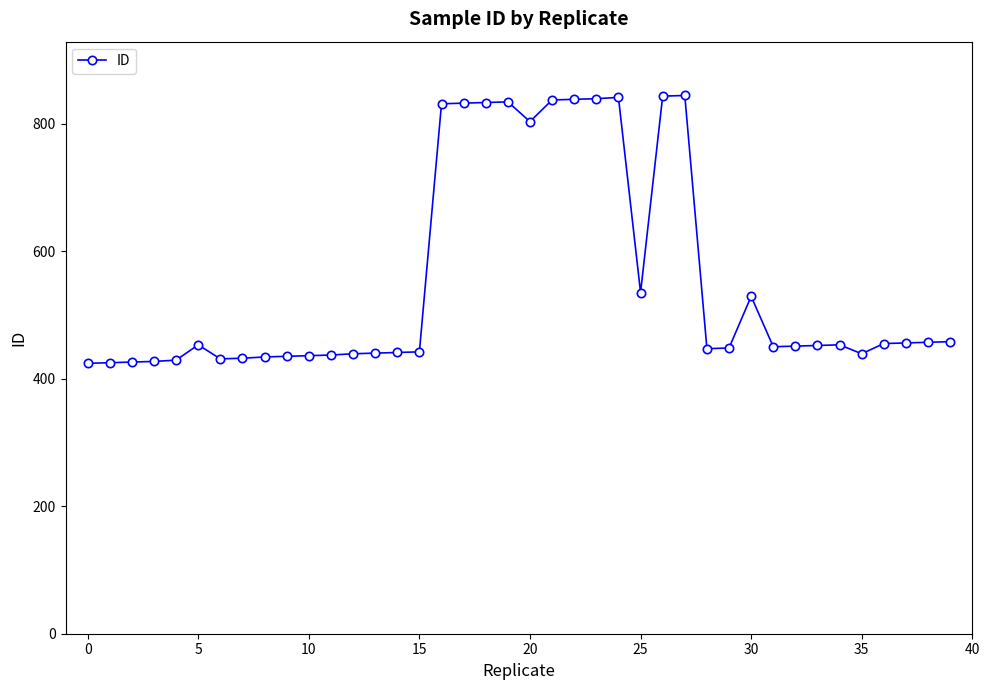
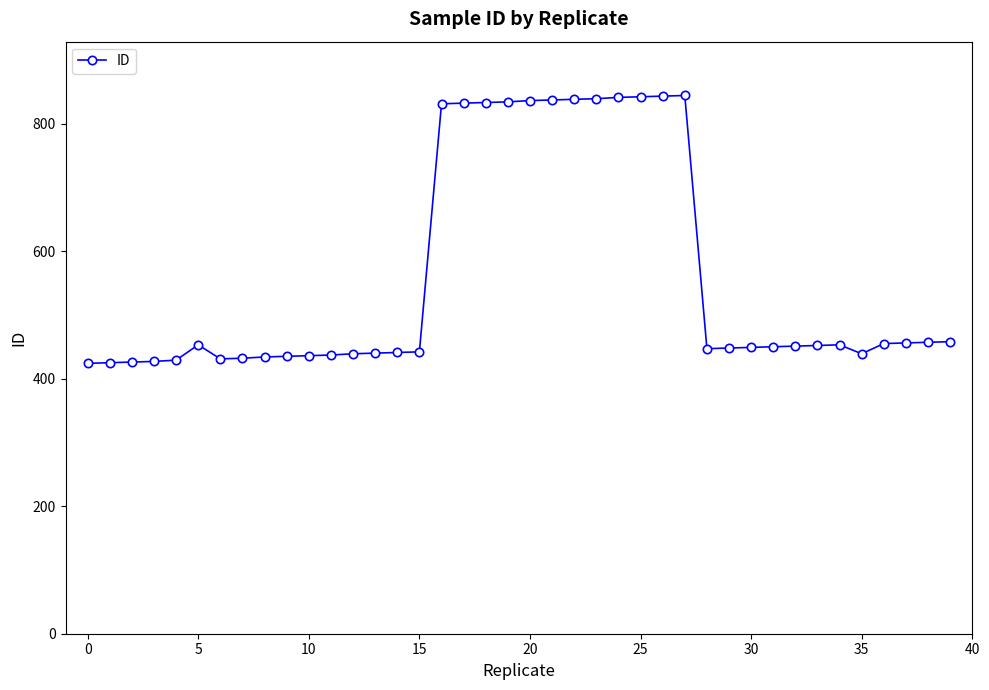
20: 800 -> 840
25: 540 -> 840
30: 530 -> 450
